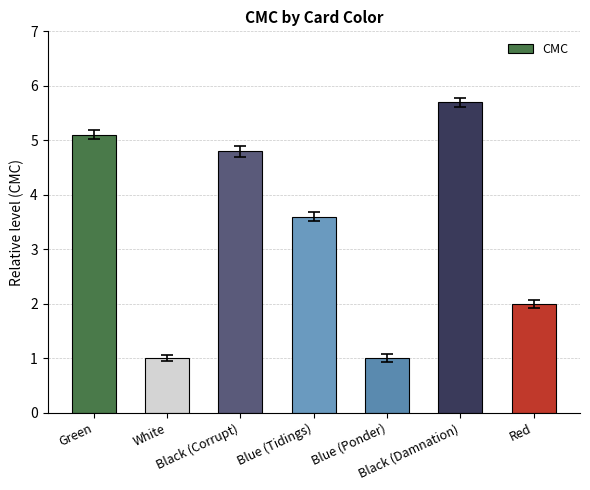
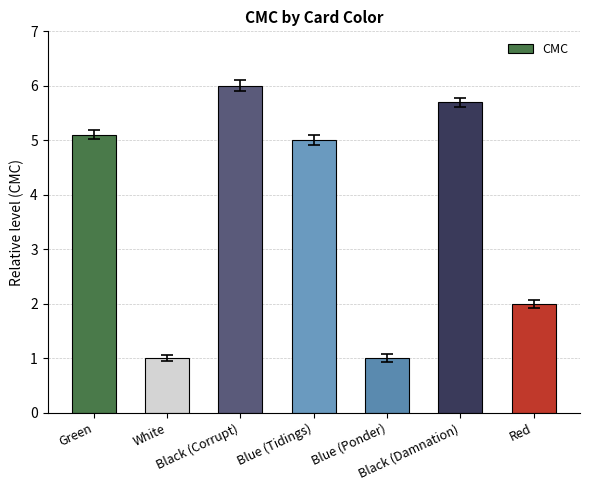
CMC, Black (Corrupt): 4.8 -> 6.0
CMC, Blue (Tidings): 3.6 -> 5.0
